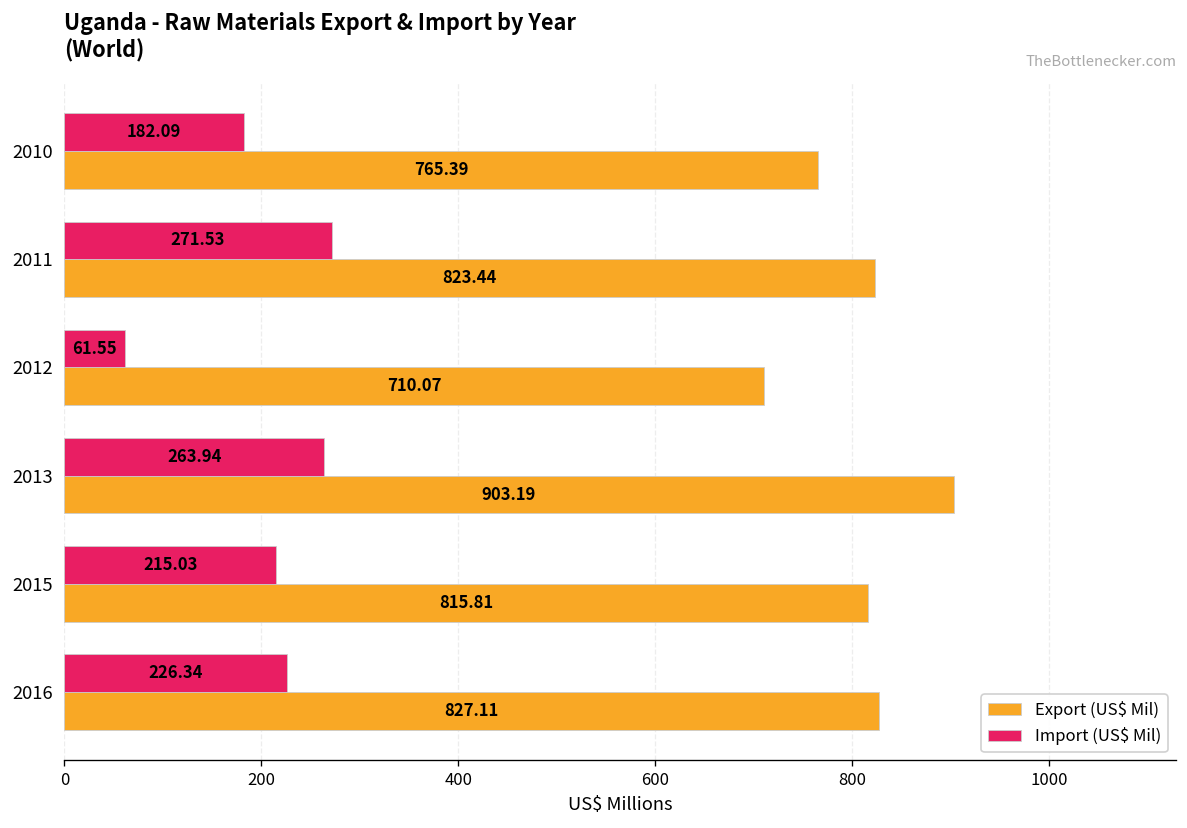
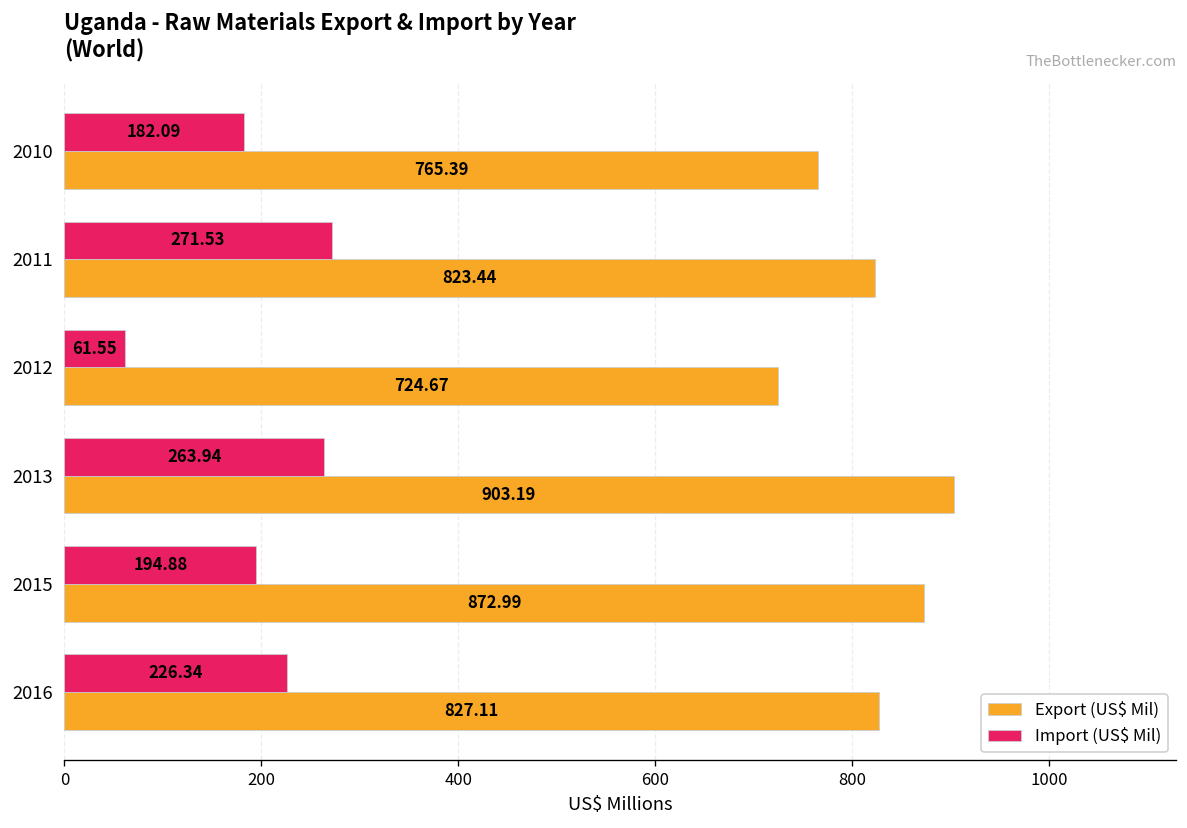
Export (US$ Mil), 2012: 710.07 -> 724.67
Import (US$ Mil), 2015: 215.03 -> 194.88
Export (US$ Mil), 2015: 815.81 -> 872.99
